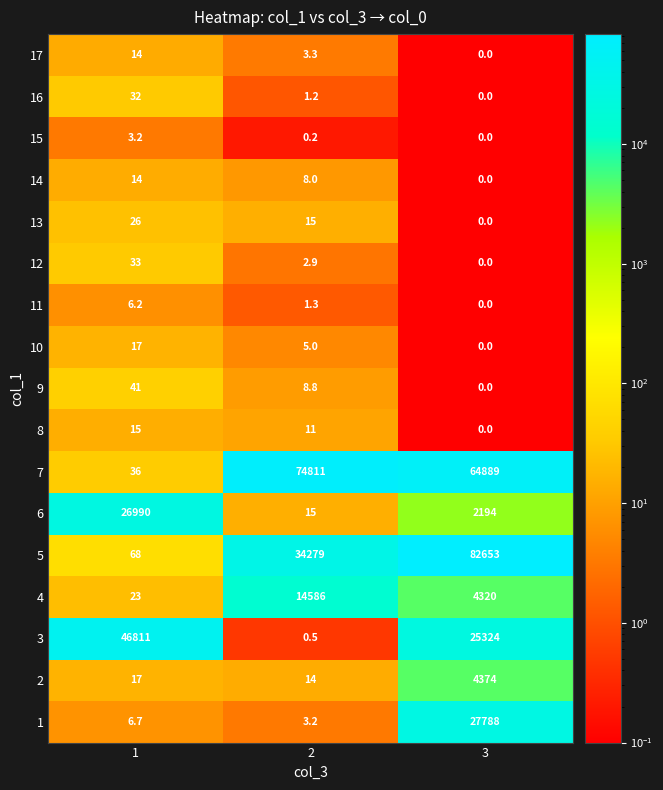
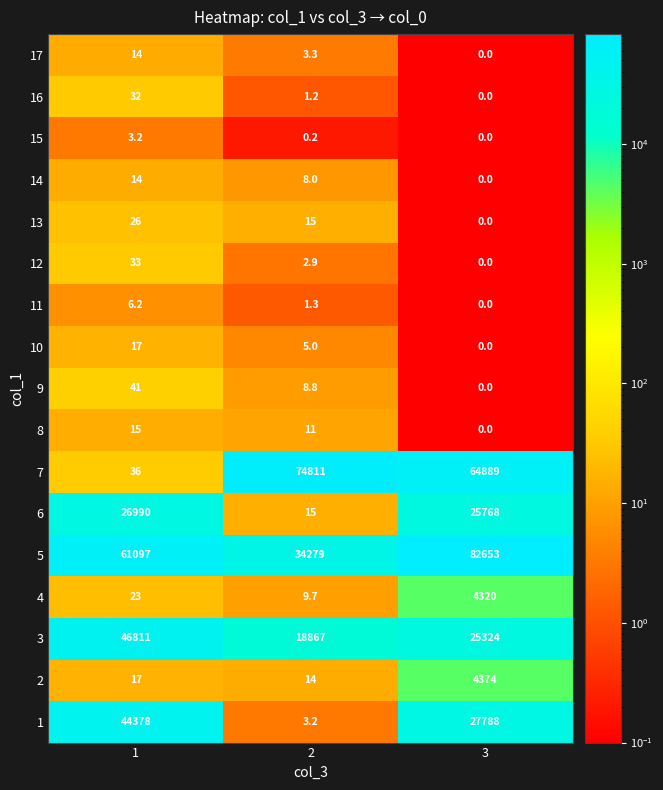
6, 3: 2194 -> 25768
5, 1: 68 -> 61097
4, 2: 14586 -> 9.7
3, 2: 0.5 -> 18867
1, 1: 6.7 -> 44378
